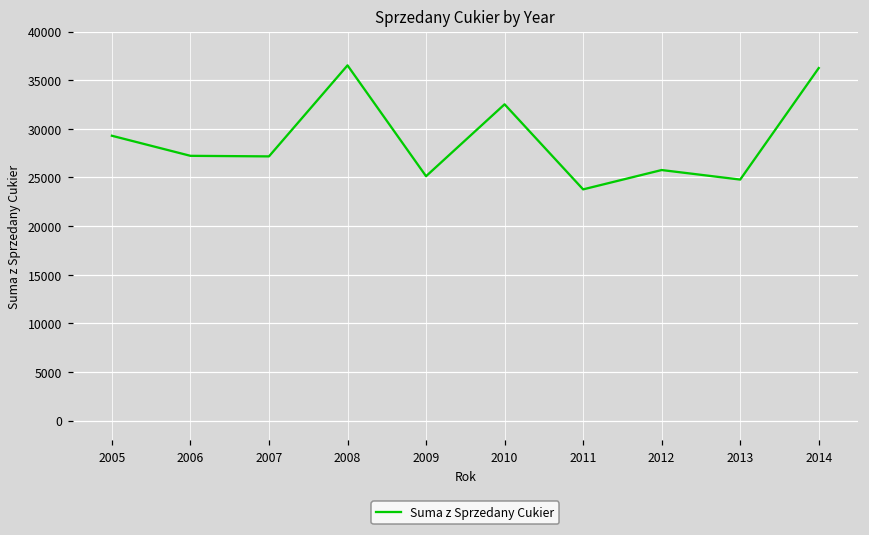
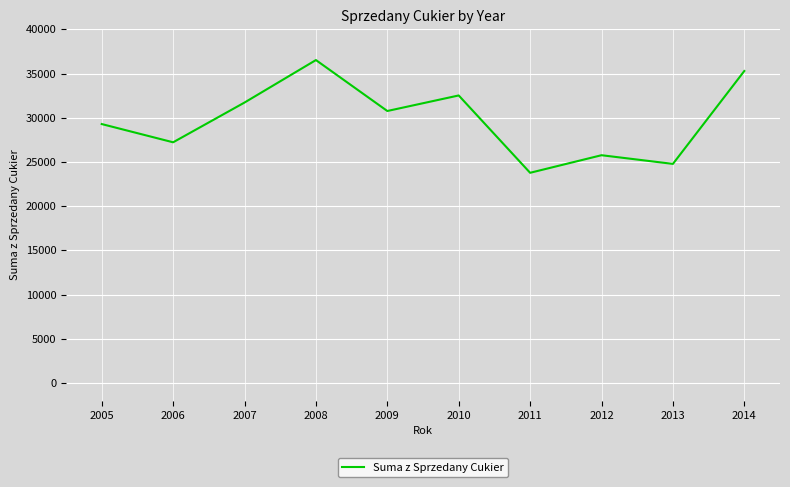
2007: 27000 -> 32000
2009: 25000 -> 31000
2014: 36000 -> 35000
